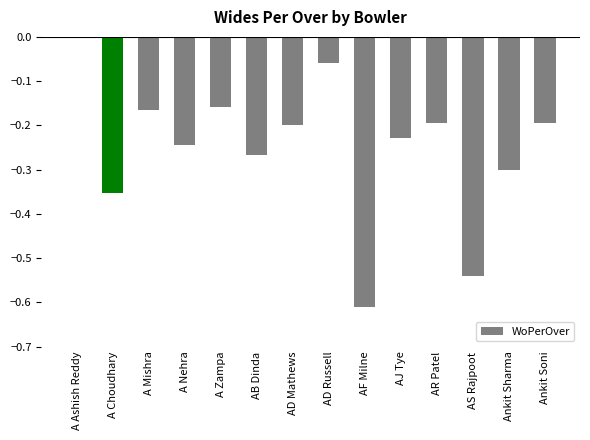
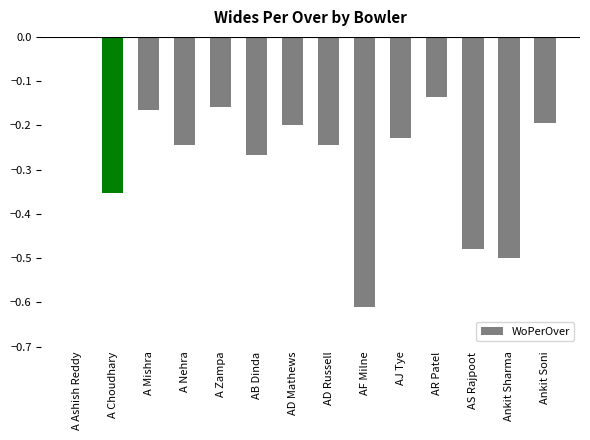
AD Russell: -0.06 -> -0.24
AR Patel: -0.19 -> -0.14
AS Rajpoot: -0.54 -> -0.48
Ankit Sharma: -0.30 -> -0.50
